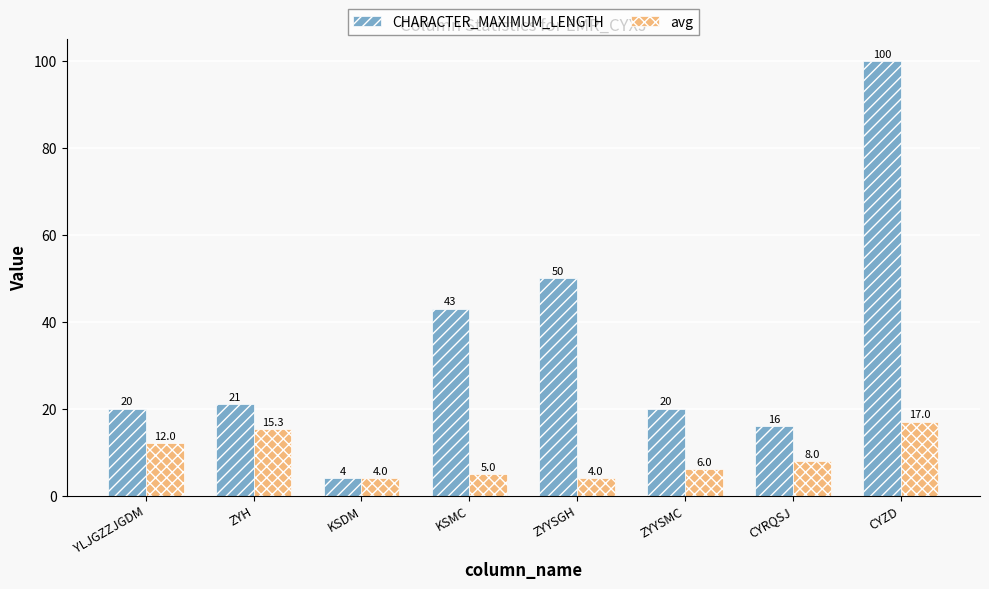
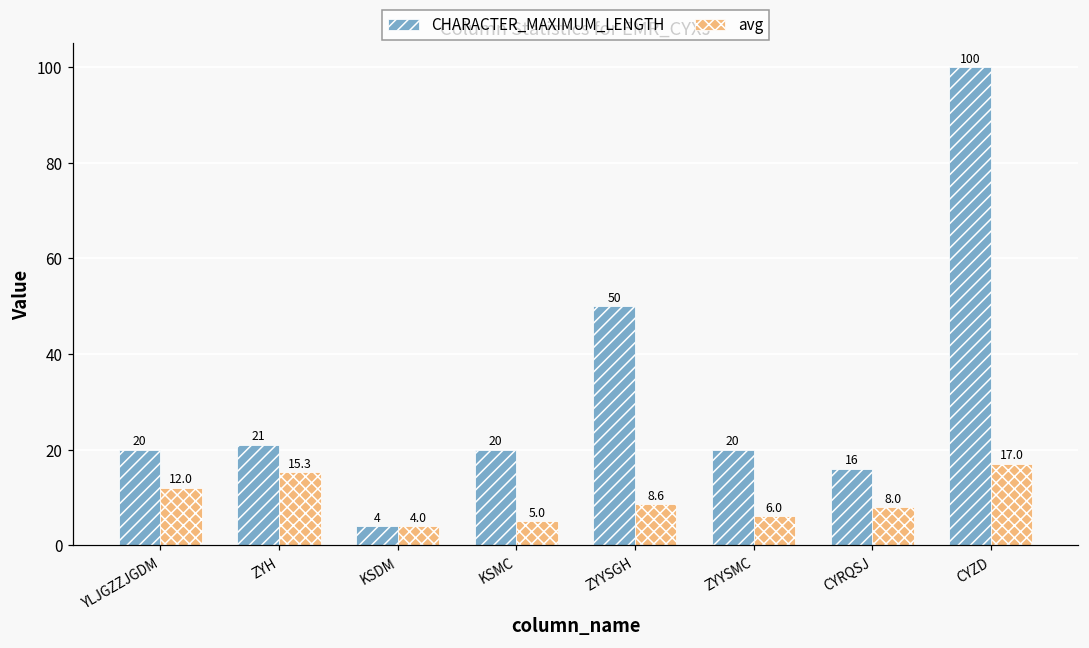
CHARACTER_MAXIMUM_LENGTH, KSMC: 43 -> 20
avg, ZYYSGH: 4.0 -> 8.6
